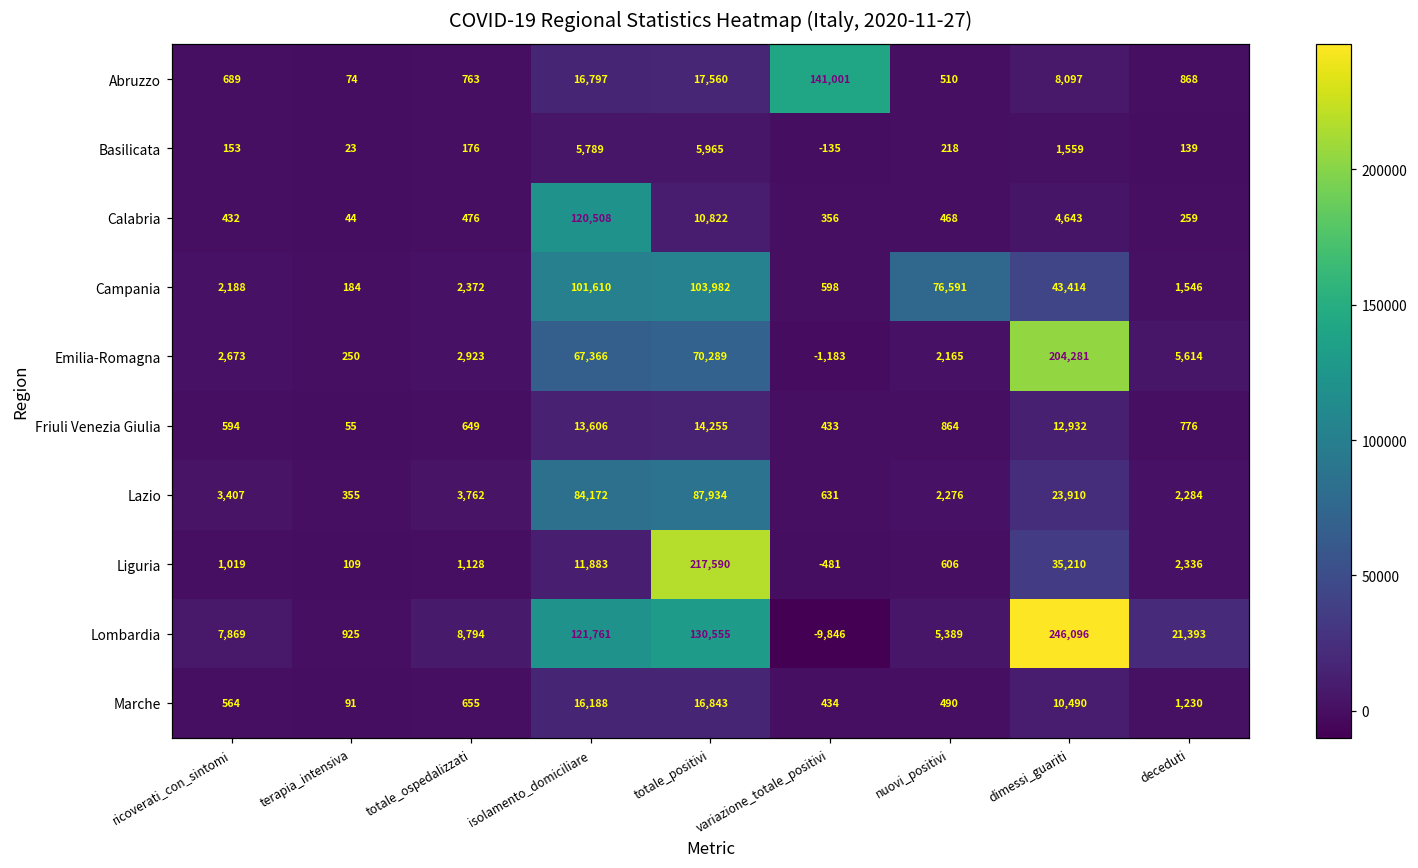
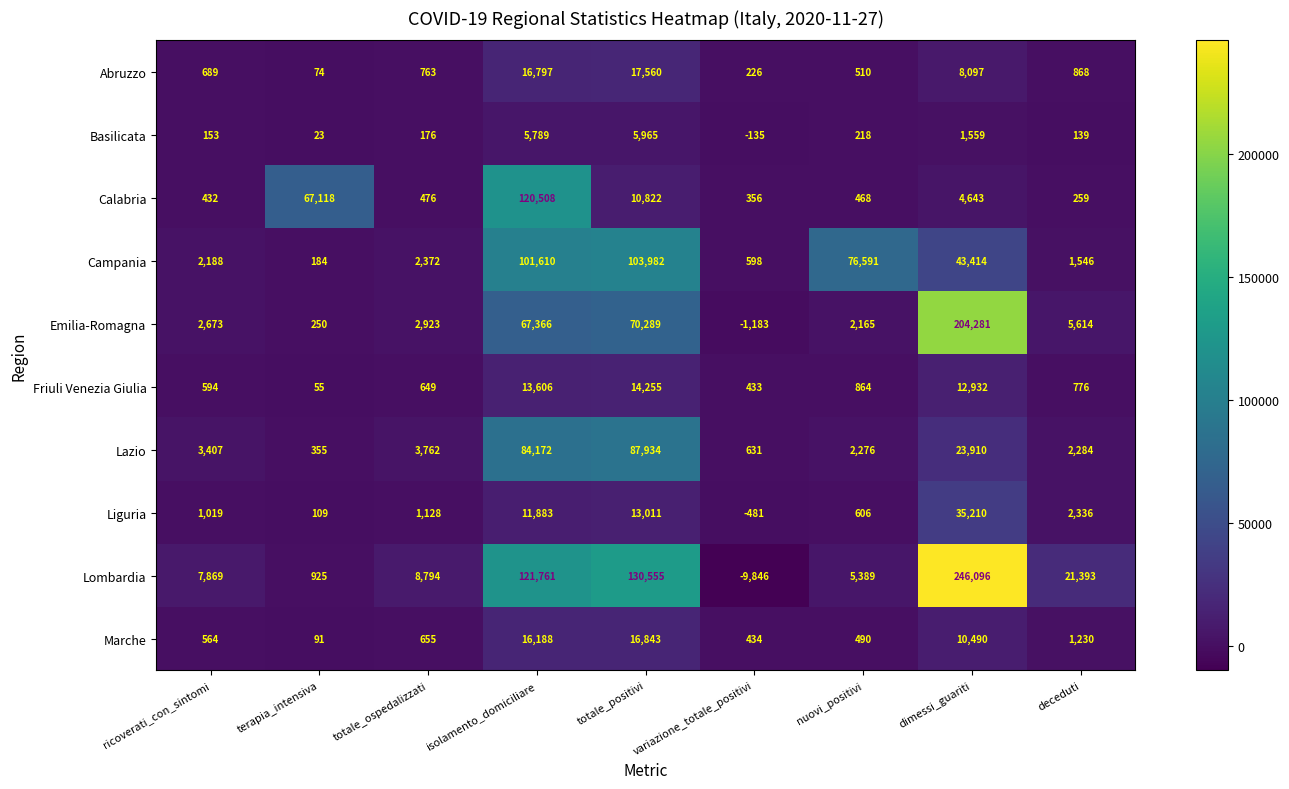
Abruzzo, variazione_totale_positivi: 141,001 -> 226
Calabria, terapia_intensiva: 44 -> 67,118
Liguria, totale_positivi: 217,590 -> 13,011
